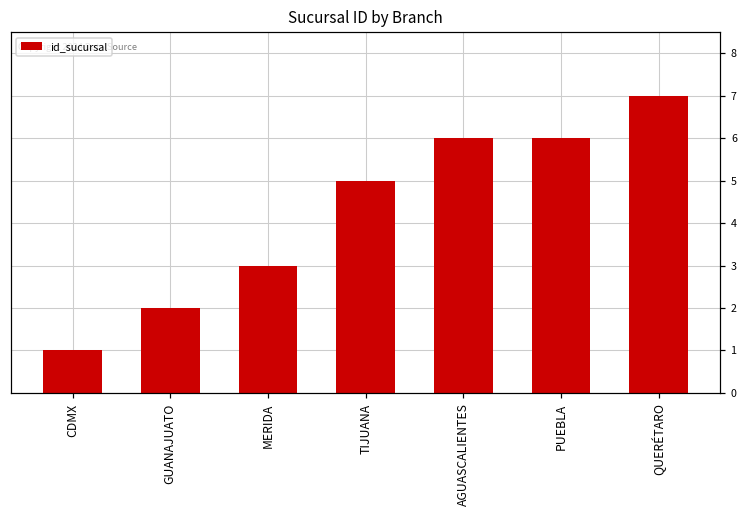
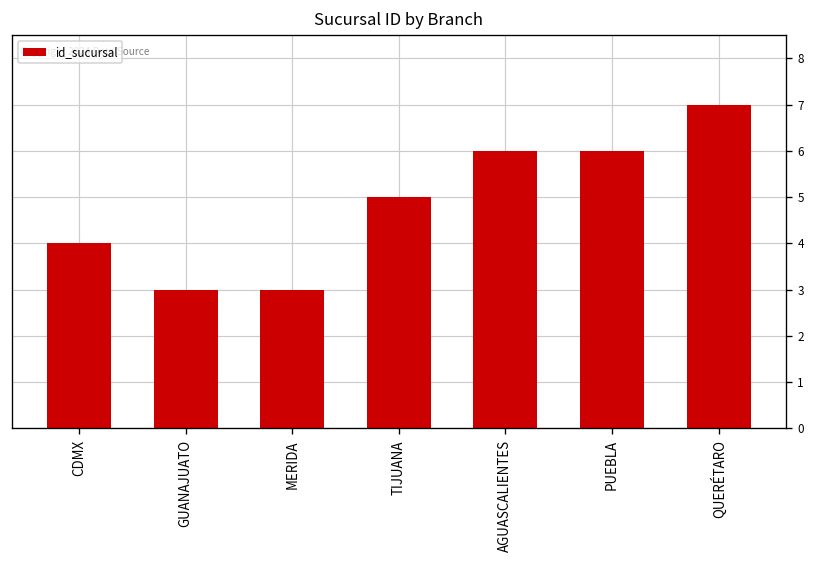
CDMX: 1 -> 4
GUANAJUATO: 2 -> 3
